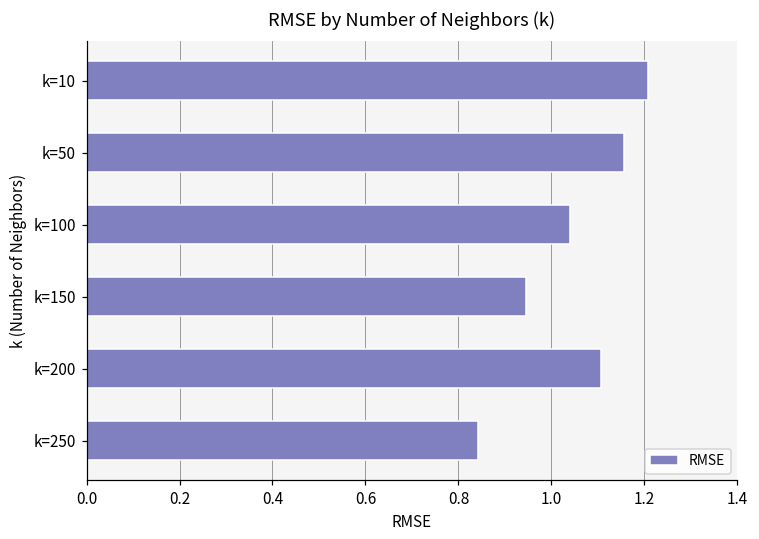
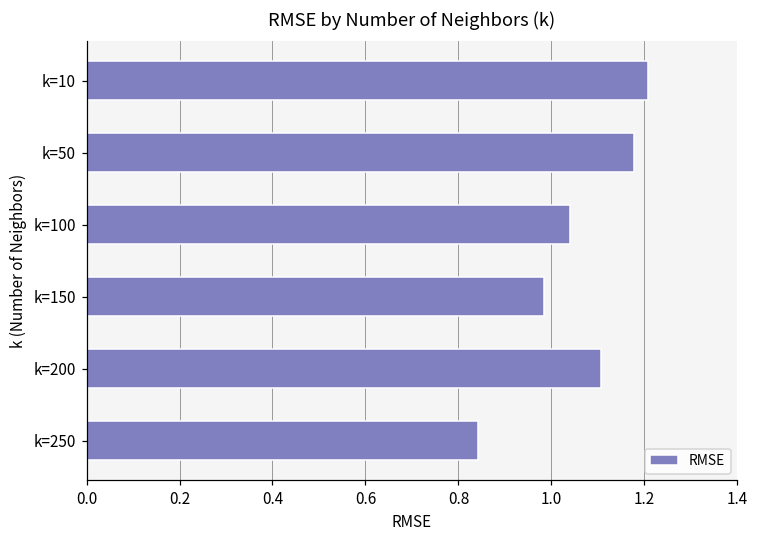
k=50: 1.16 -> 1.18
k=150: 0.94 -> 0.98
